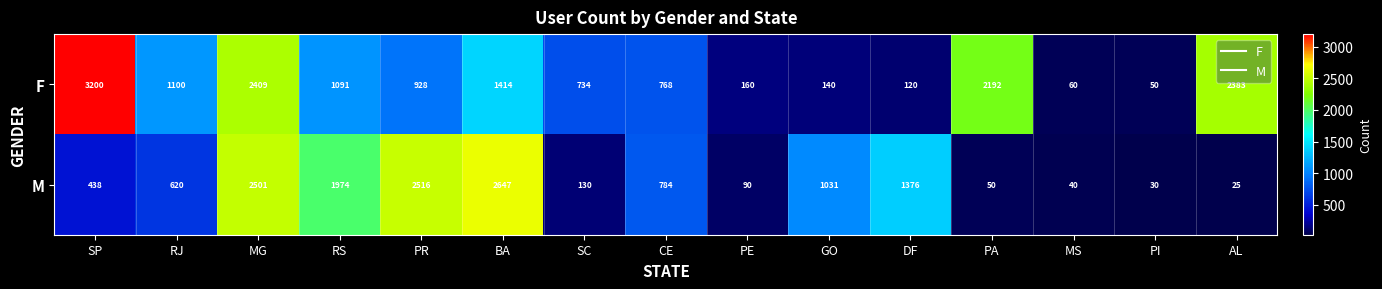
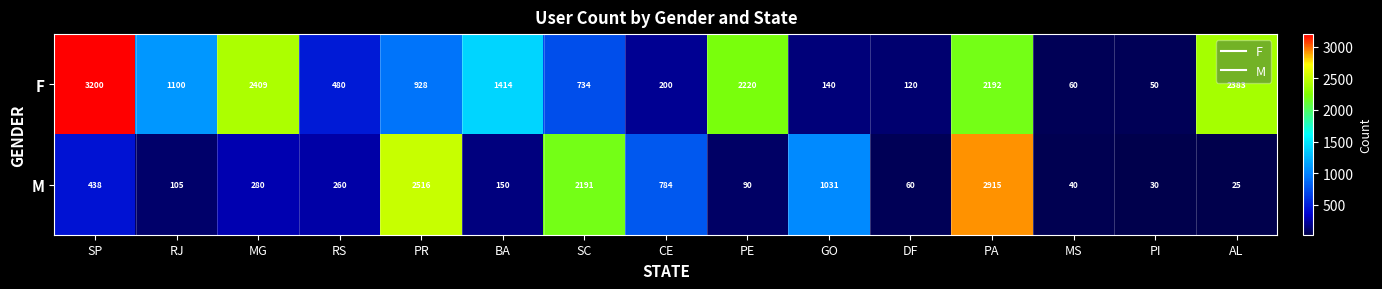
F, RS: 1091 -> 480
F, CE: 768 -> 200
F, PE: 160 -> 2220
M, RJ: 620 -> 105
M, MG: 2501 -> 280
M, RS: 1974 -> 260
M, BA: 2647 -> 150
M, SC: 130 -> 2191
M, DF: 1376 -> 60
M, PA: 50 -> 2915
